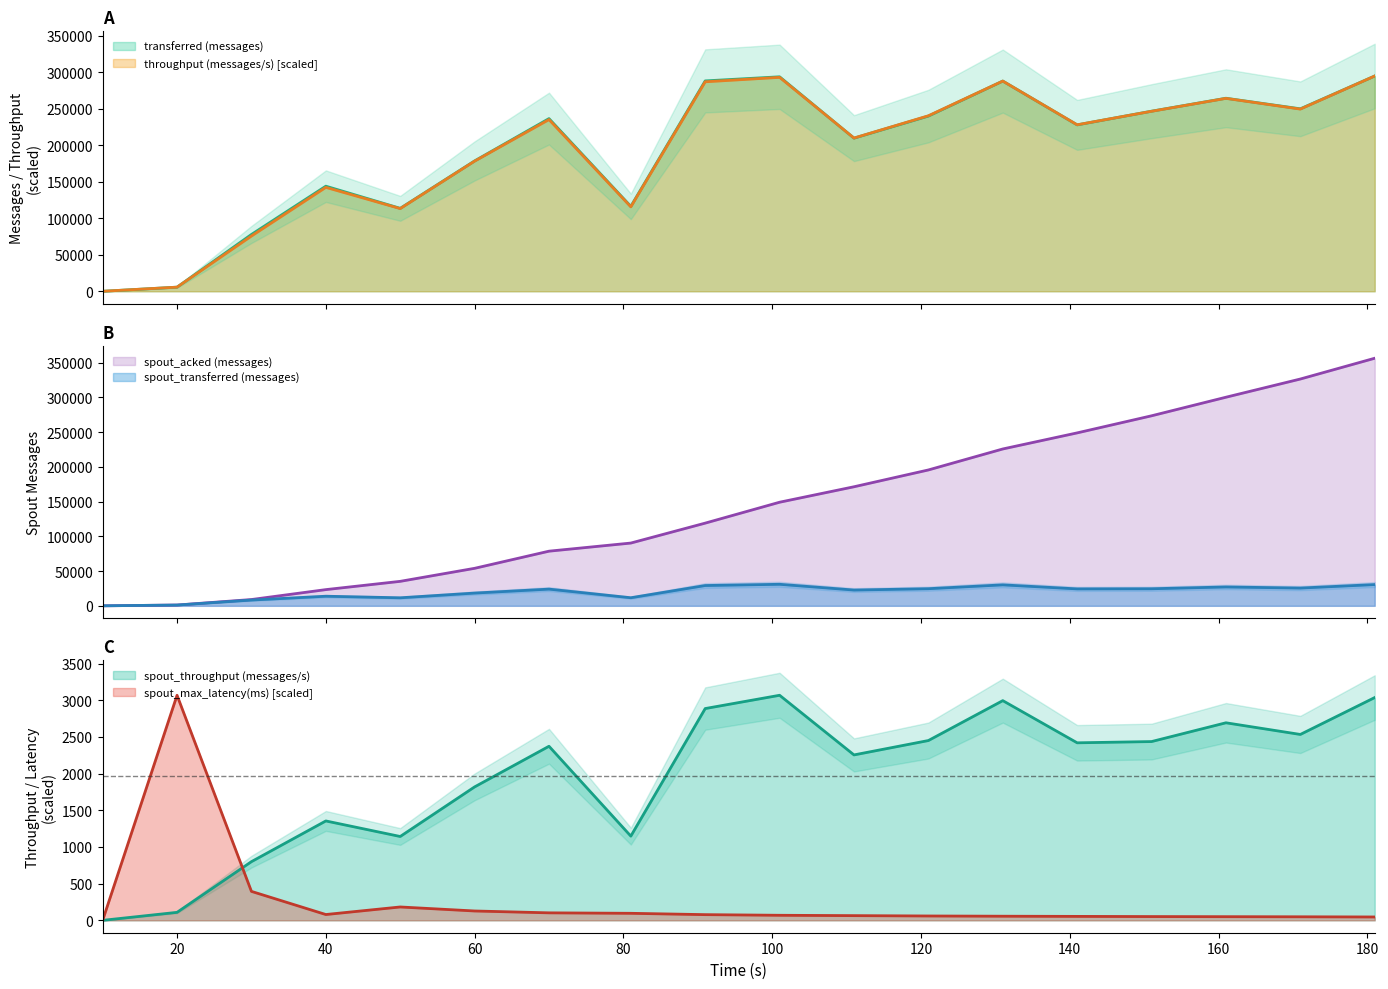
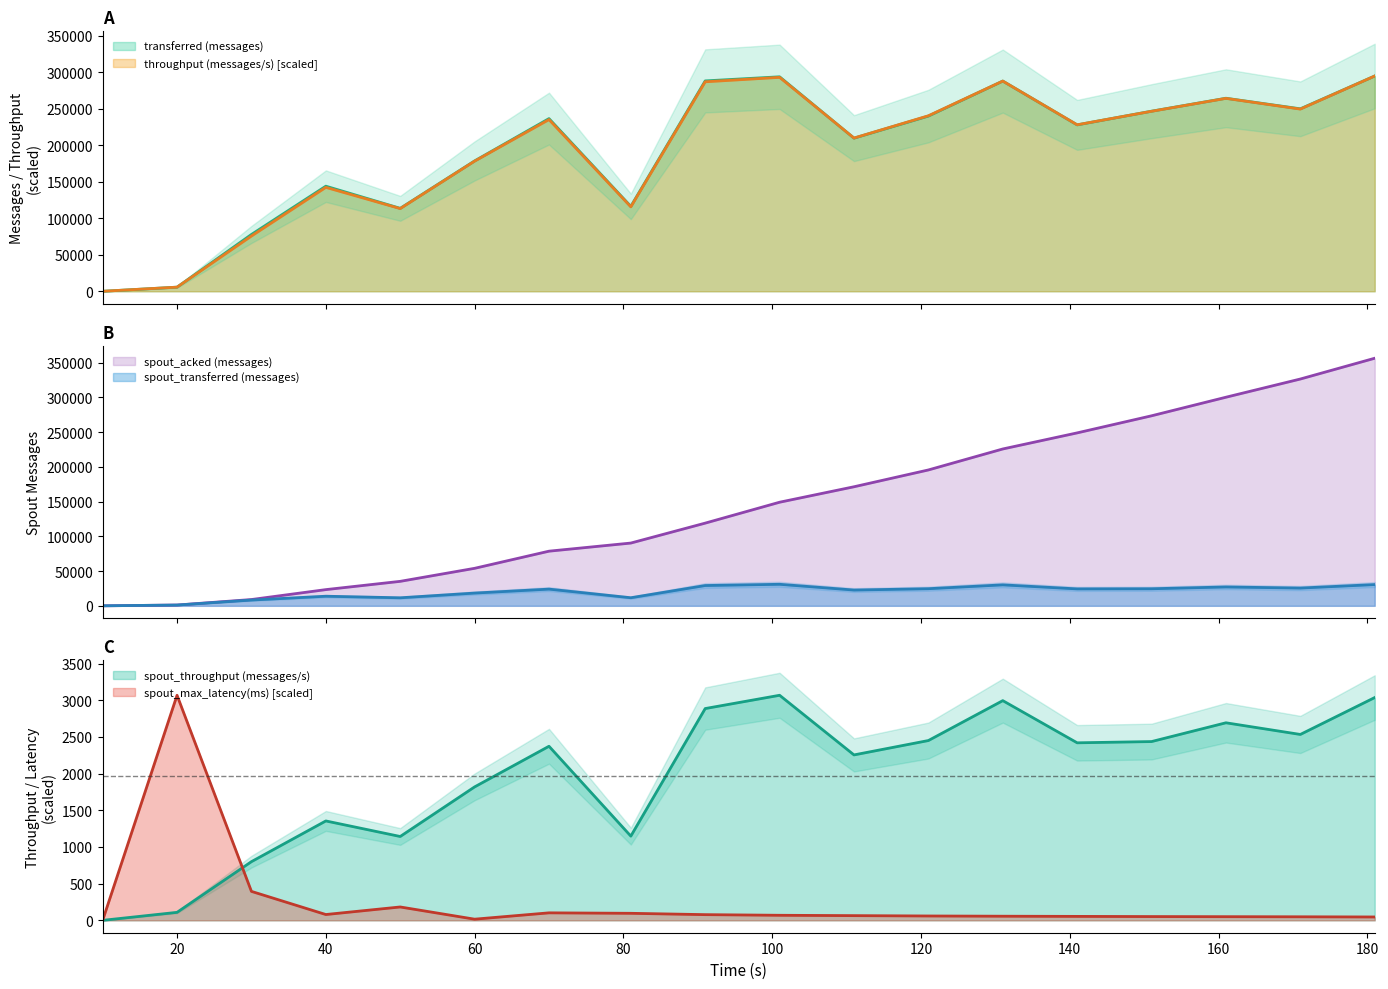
C, spout_max_latency(ms) [scaled], 60: 100 -> 0
